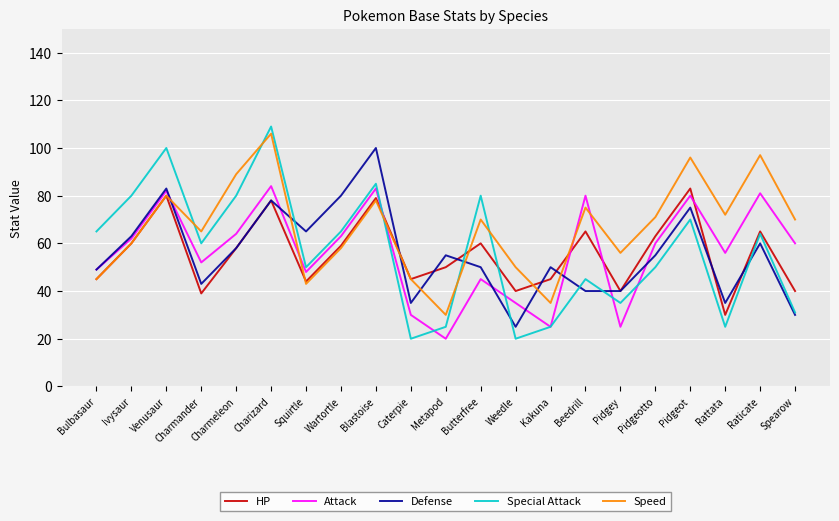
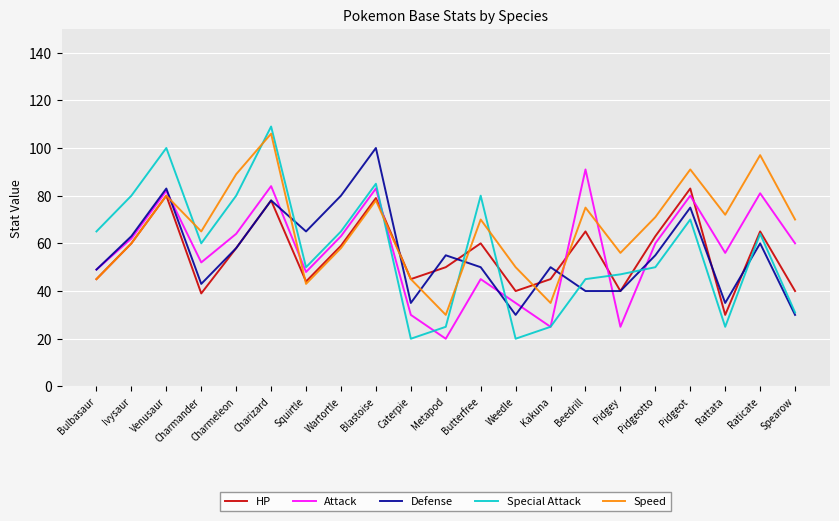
Defense, Weedle: 25 -> 30
Attack, Beedrill: 80 -> 91
Special Attack, Pidgey: 35 -> 47
Speed, Pidgeot: 96 -> 91
